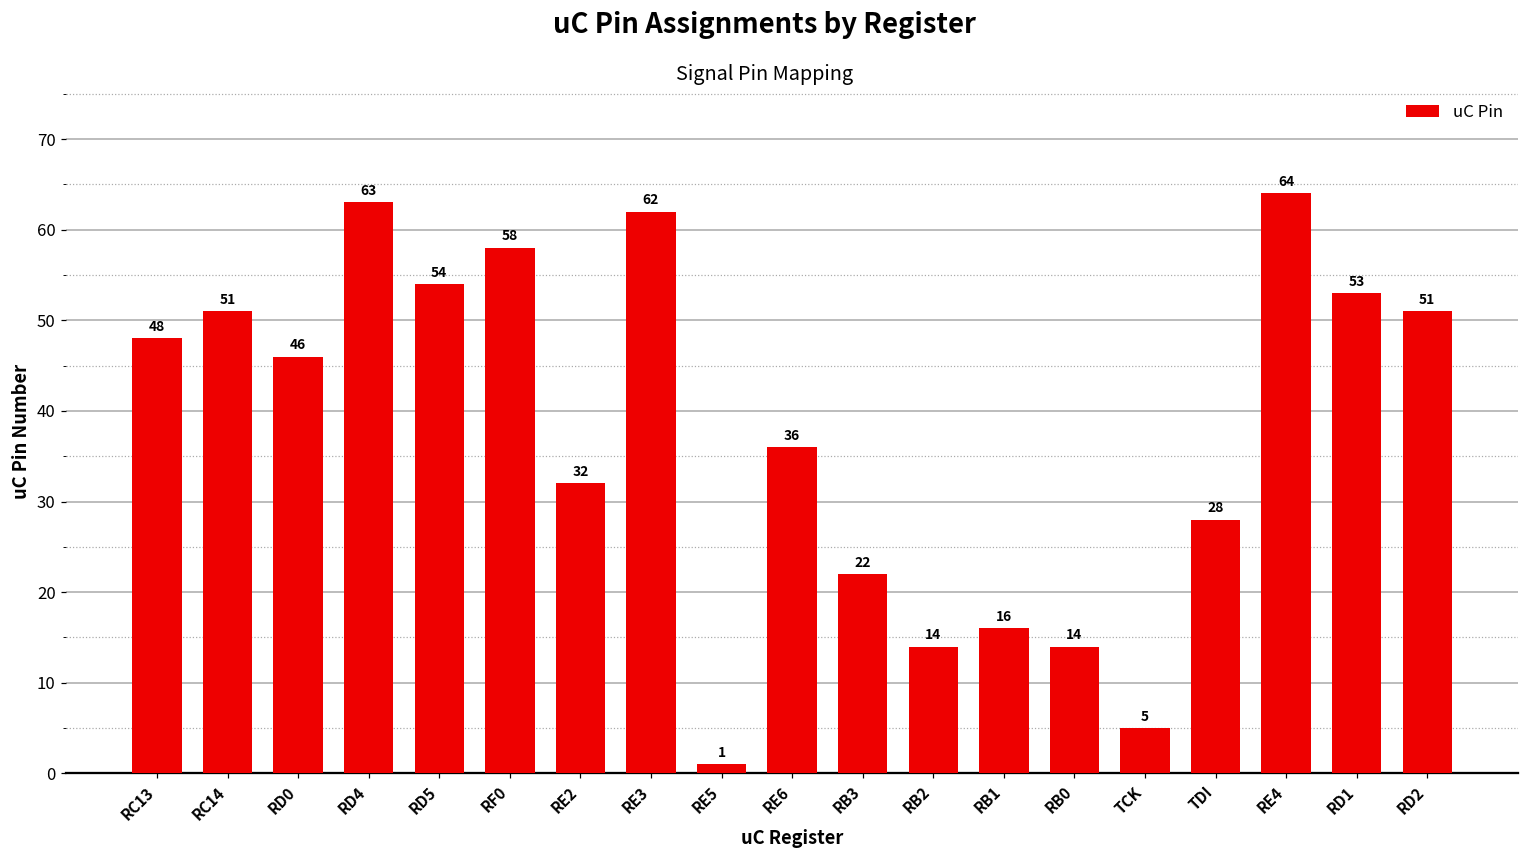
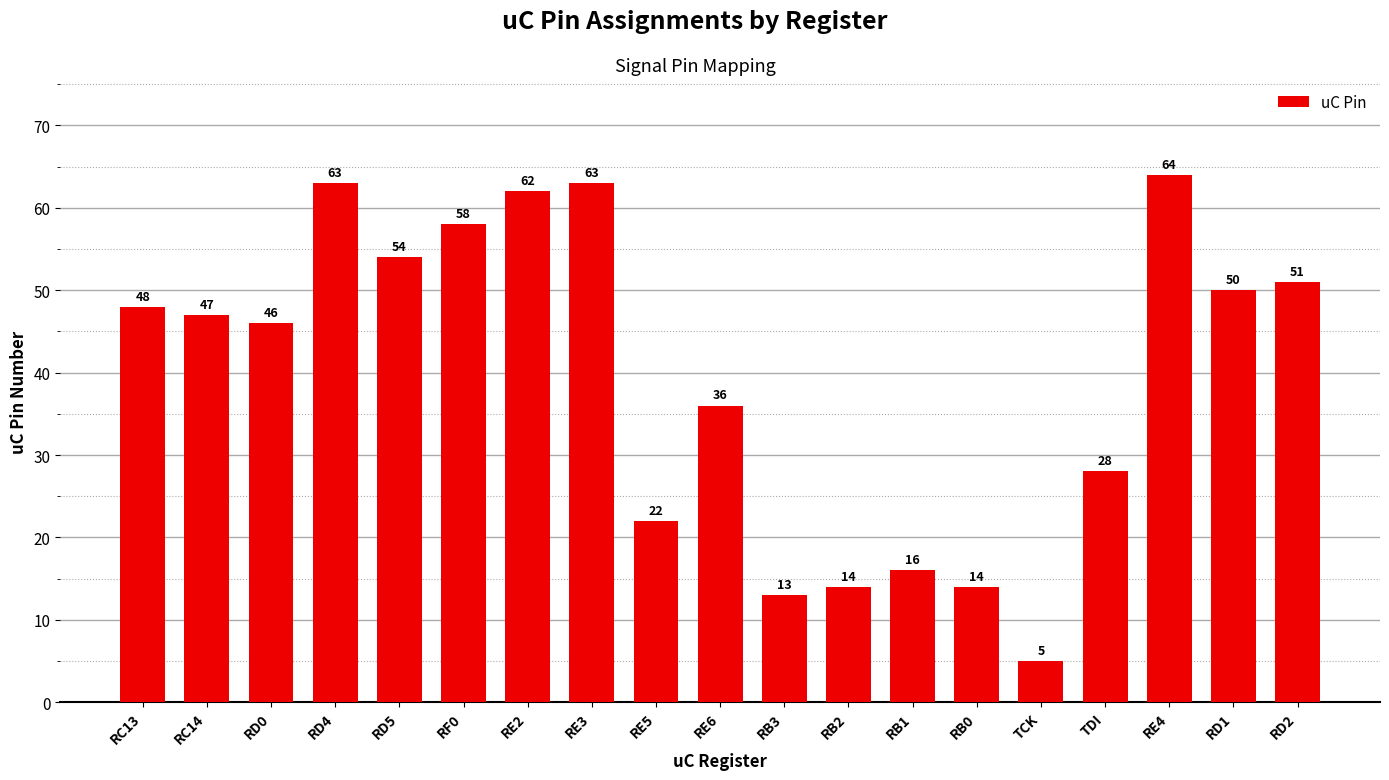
RC14: 51 -> 47
RE2: 32 -> 62
RE3: 62 -> 63
RE5: 1 -> 22
RB3: 22 -> 13
RD1: 53 -> 50
